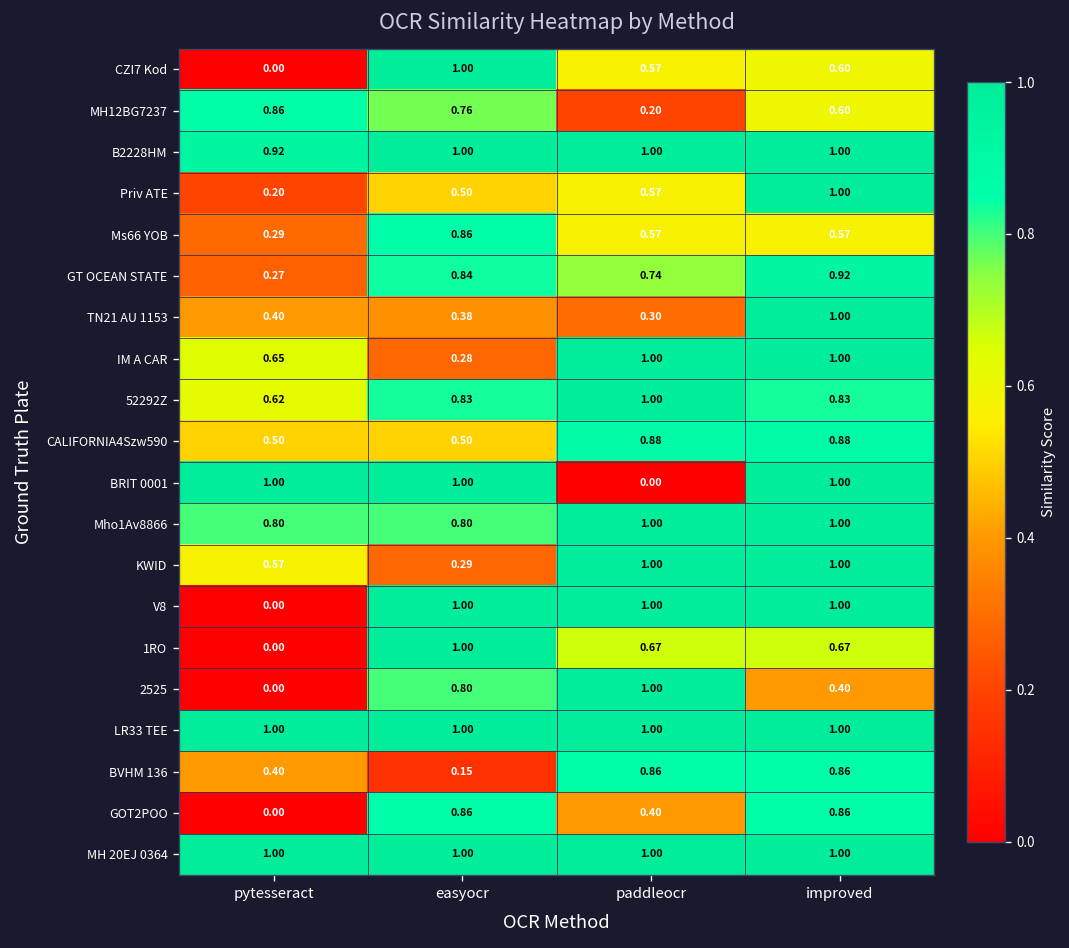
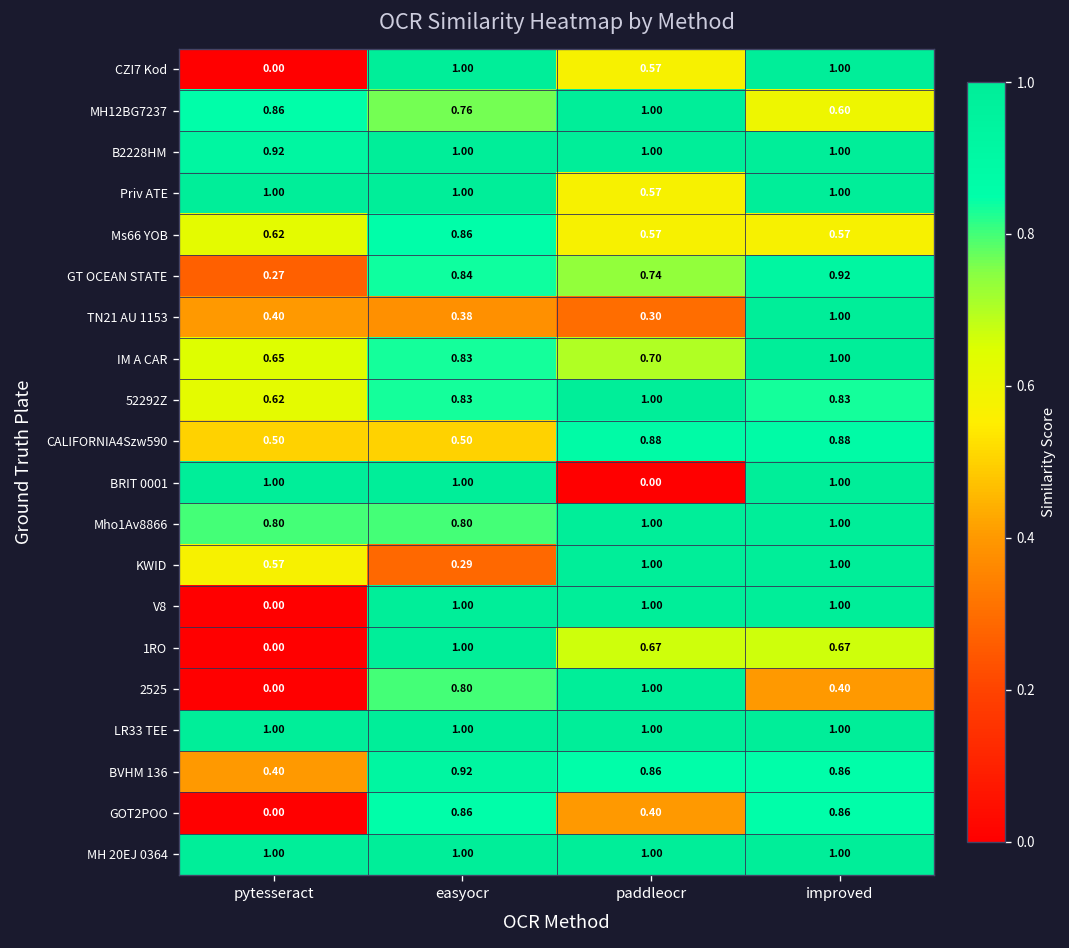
CZI7 Kod, improved: 0.60 -> 1.00
MH12BG7237, paddleocr: 0.20 -> 1.00
Priv ATE, pytesseract: 0.20 -> 1.00
Priv ATE, easyocr: 0.50 -> 1.00
Ms66 YOB, pytesseract: 0.29 -> 0.62
IM A CAR, easyocr: 0.28 -> 0.83
IM A CAR, paddleocr: 1.00 -> 0.70
BVHM 136, easyocr: 0.15 -> 0.92
